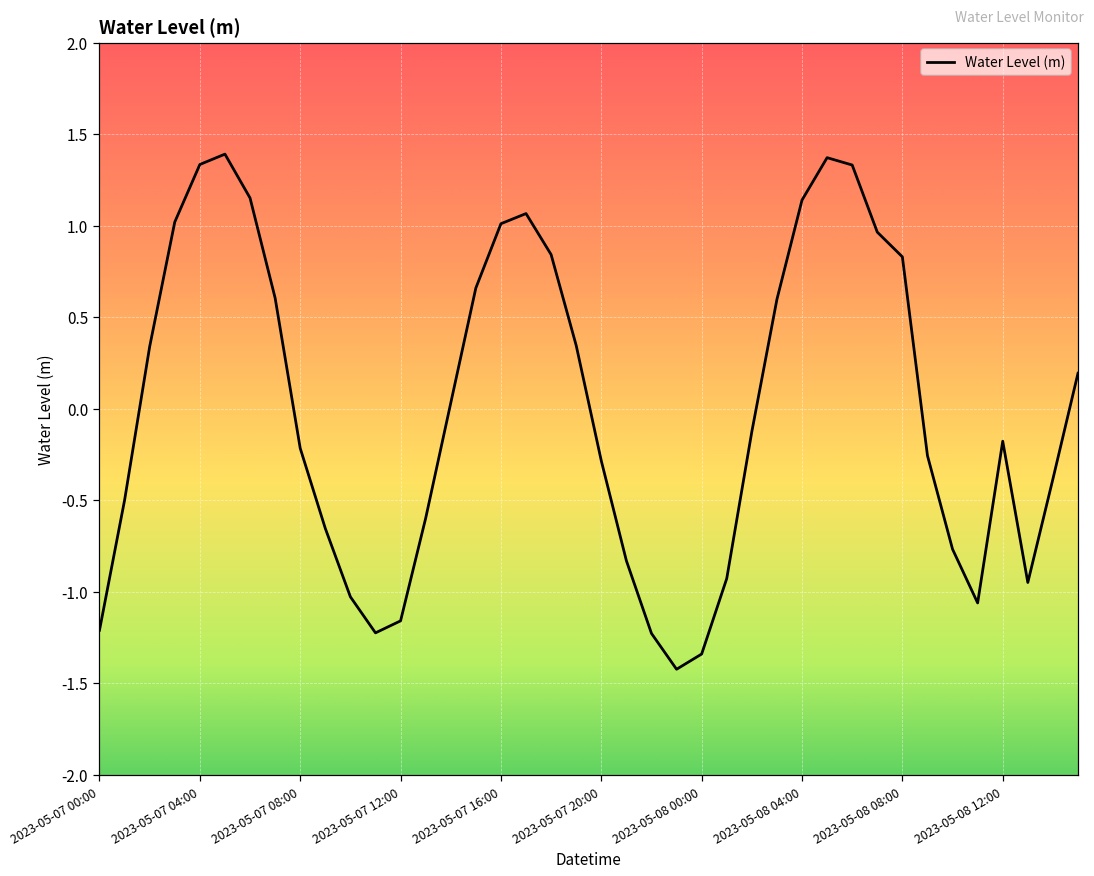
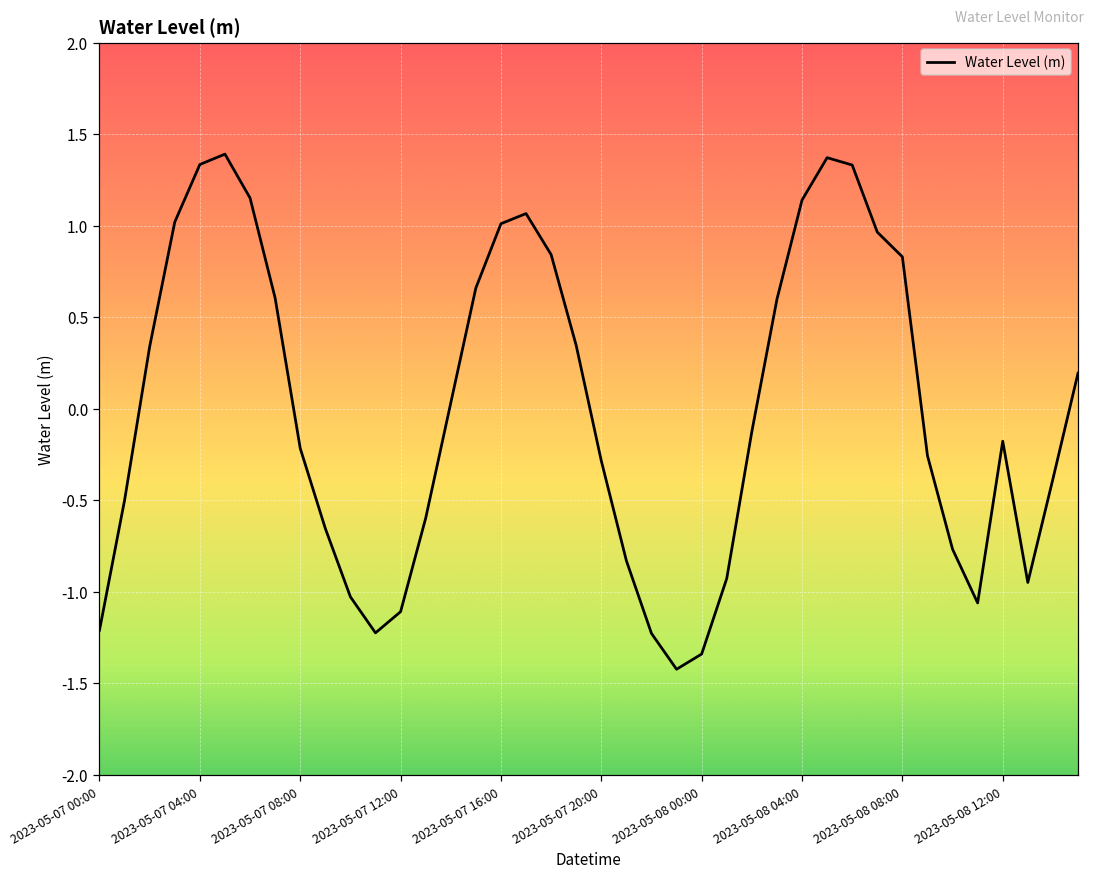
2023-05-07 12:00: -1.16 -> -1.11
